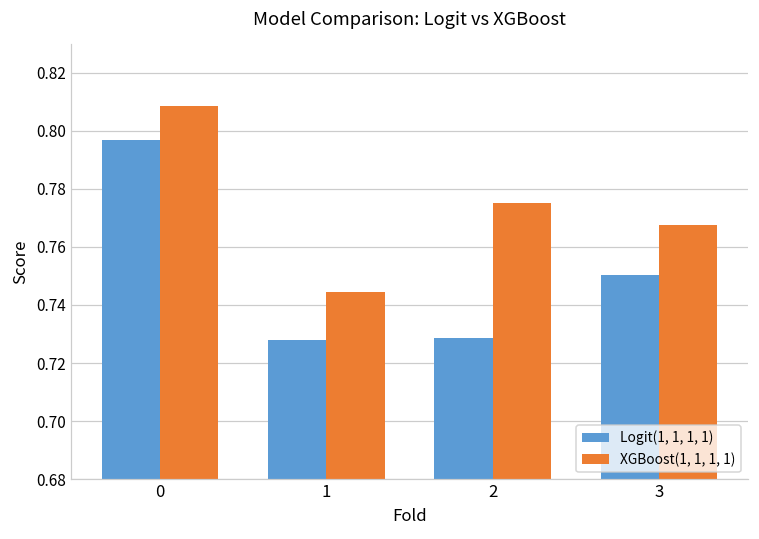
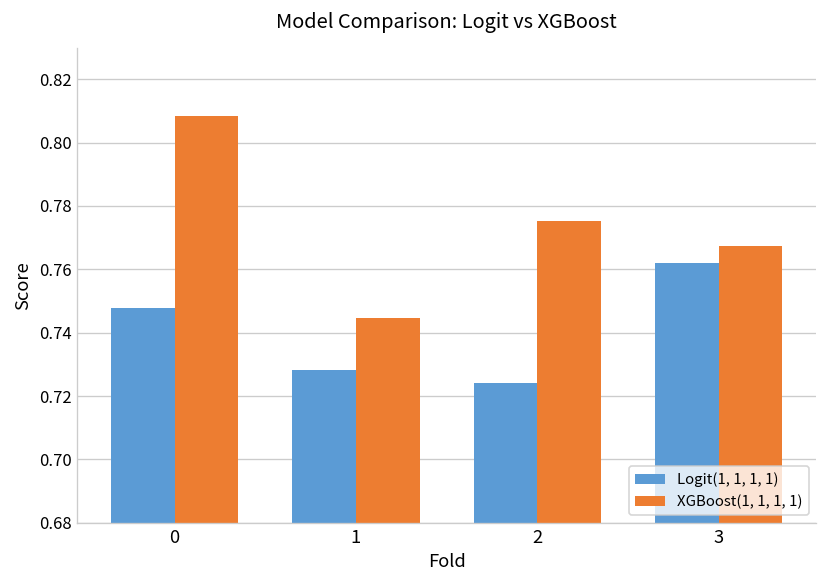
Logit(1, 1, 1, 1), 0: 0.797 -> 0.748
Logit(1, 1, 1, 1), 2: 0.729 -> 0.724
Logit(1, 1, 1, 1), 3: 0.750 -> 0.762
